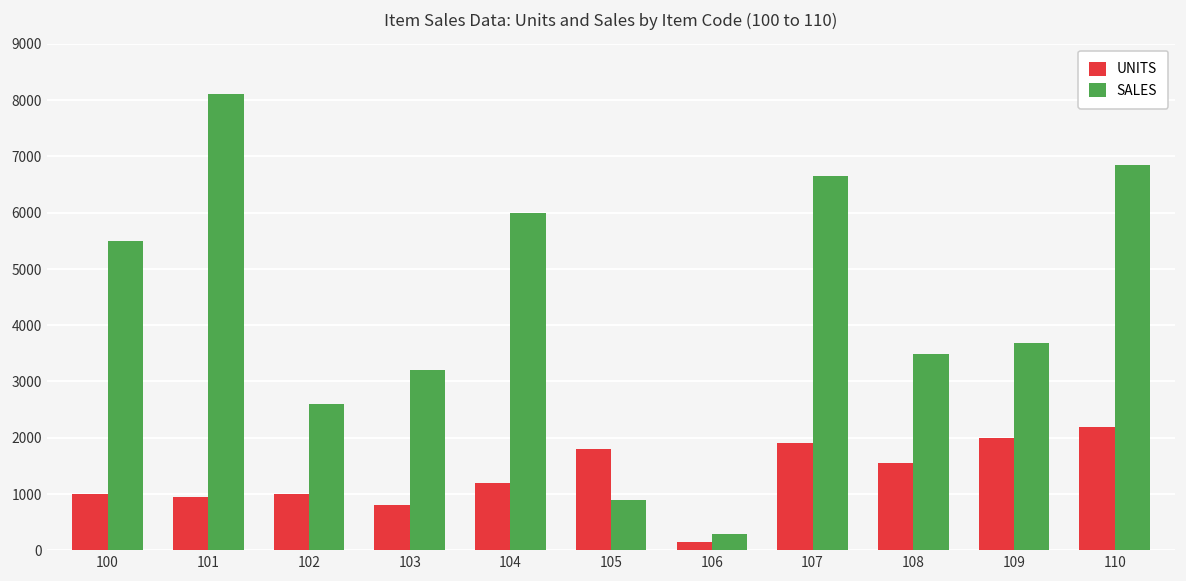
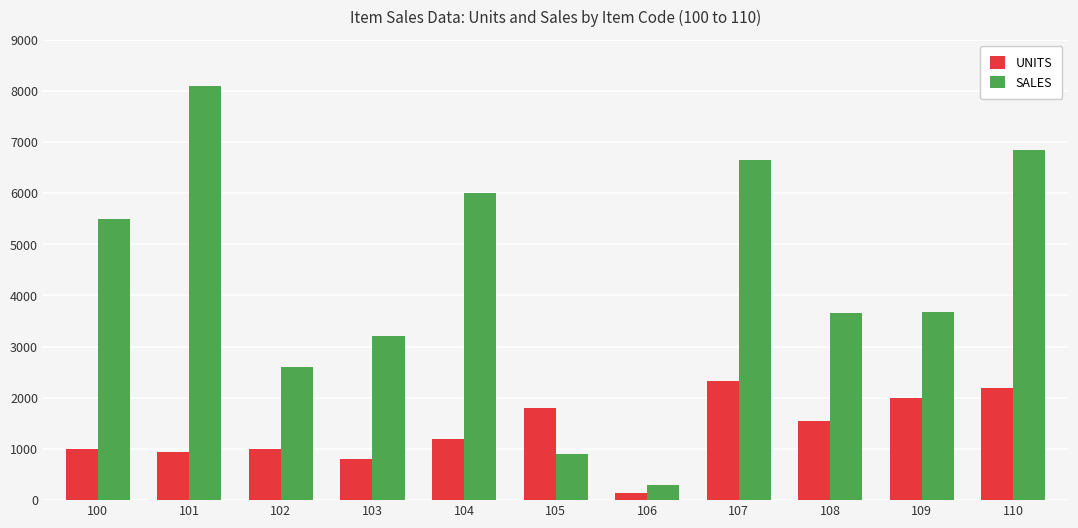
UNITS, 107: 1900 -> 2300
SALES, 108: 3500 -> 3700
